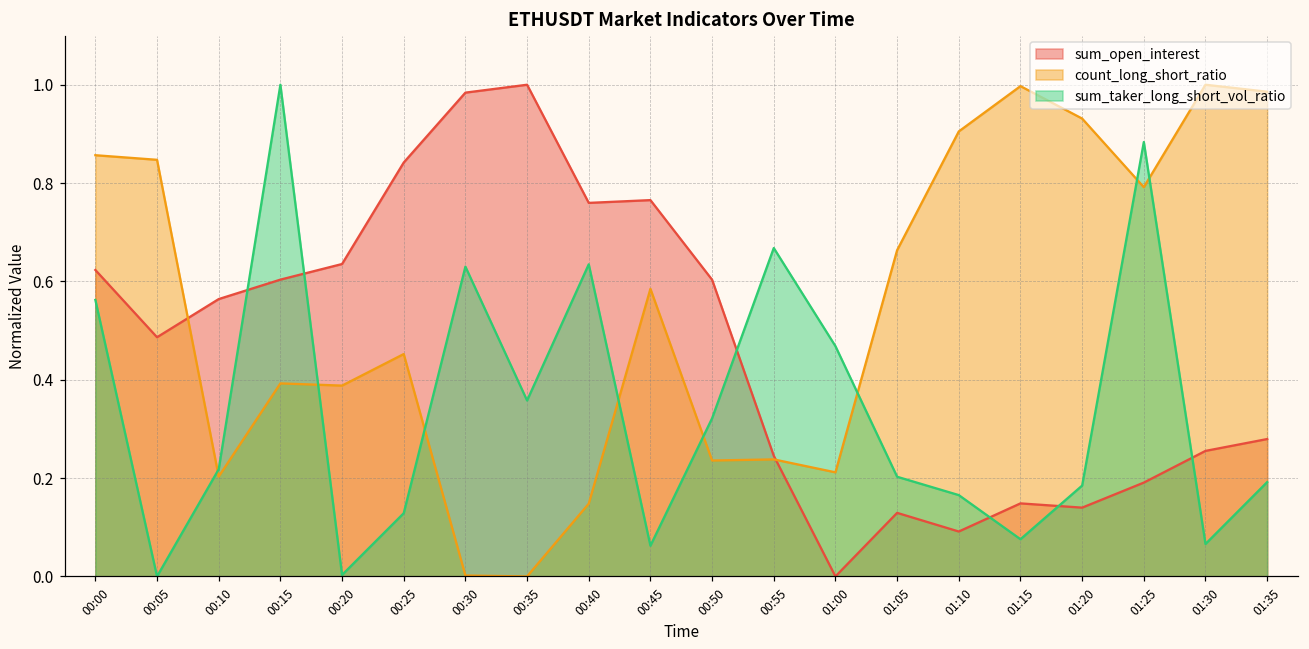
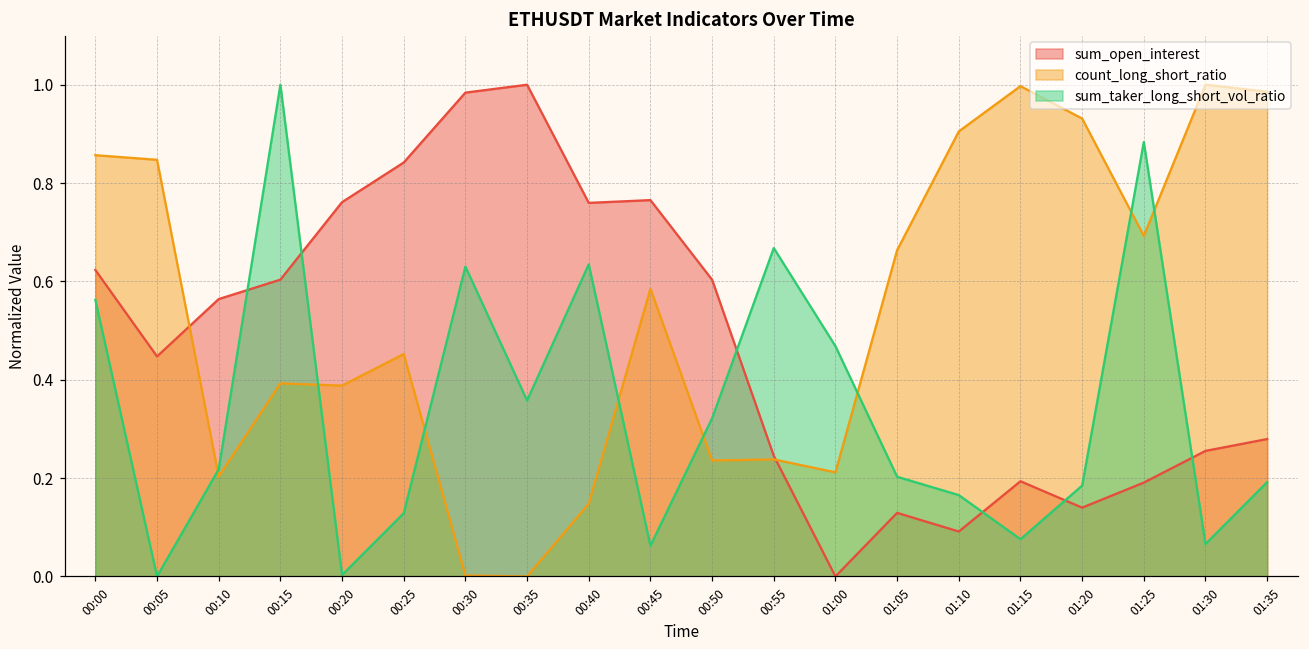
sum_open_interest, 00:05: 0.49 -> 0.45
sum_open_interest, 00:20: 0.64 -> 0.76
sum_open_interest, 01:15: 0.15 -> 0.19
count_long_short_ratio, 01:25: 0.79 -> 0.69
